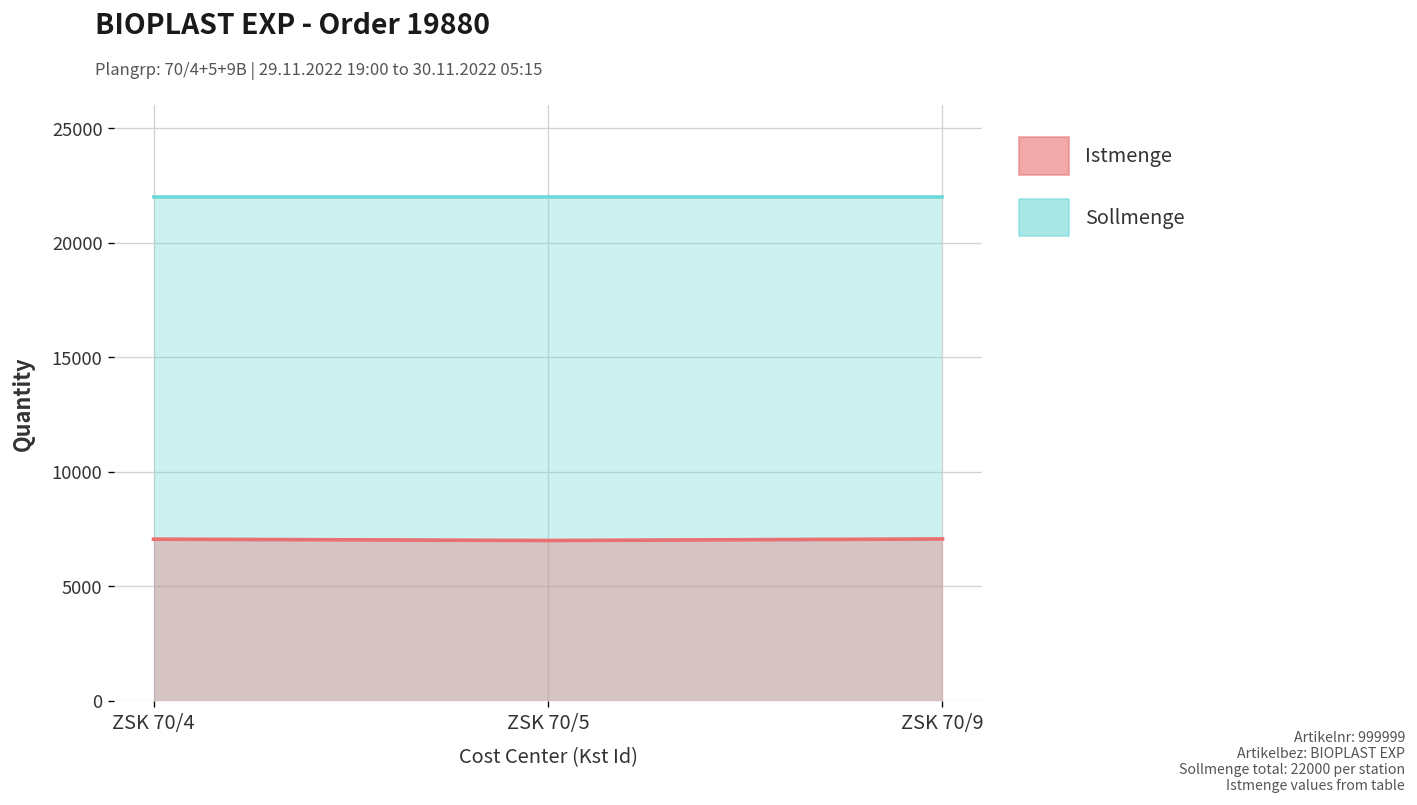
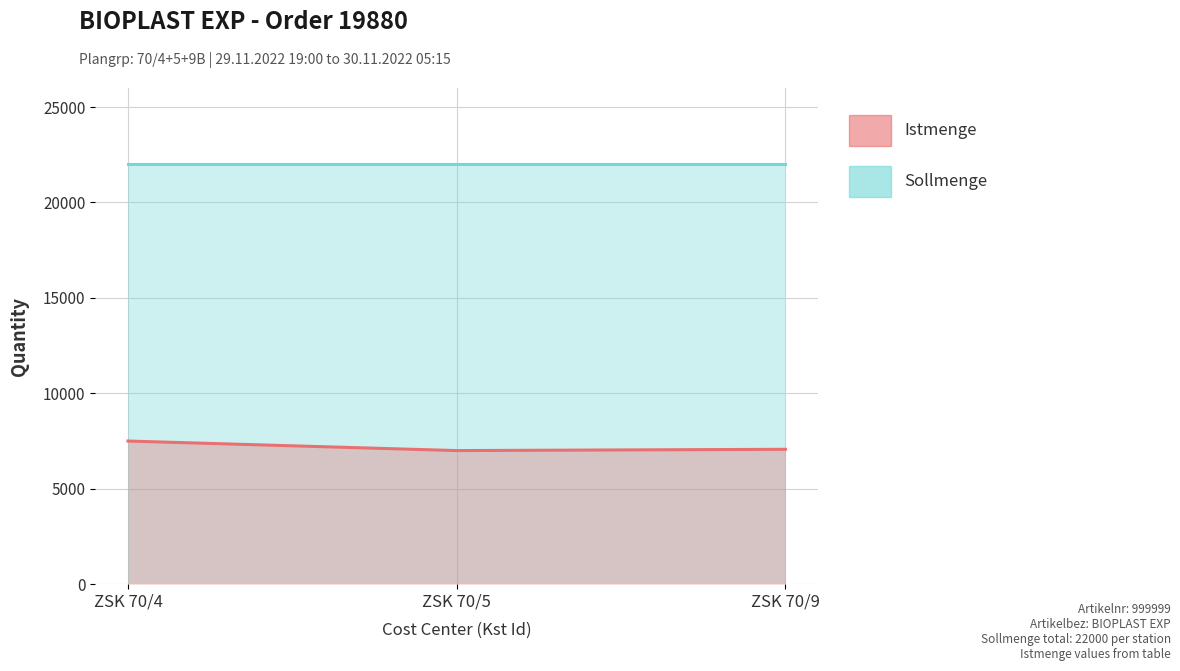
Istmenge, ZSK 70/4: 7100 -> 7500
